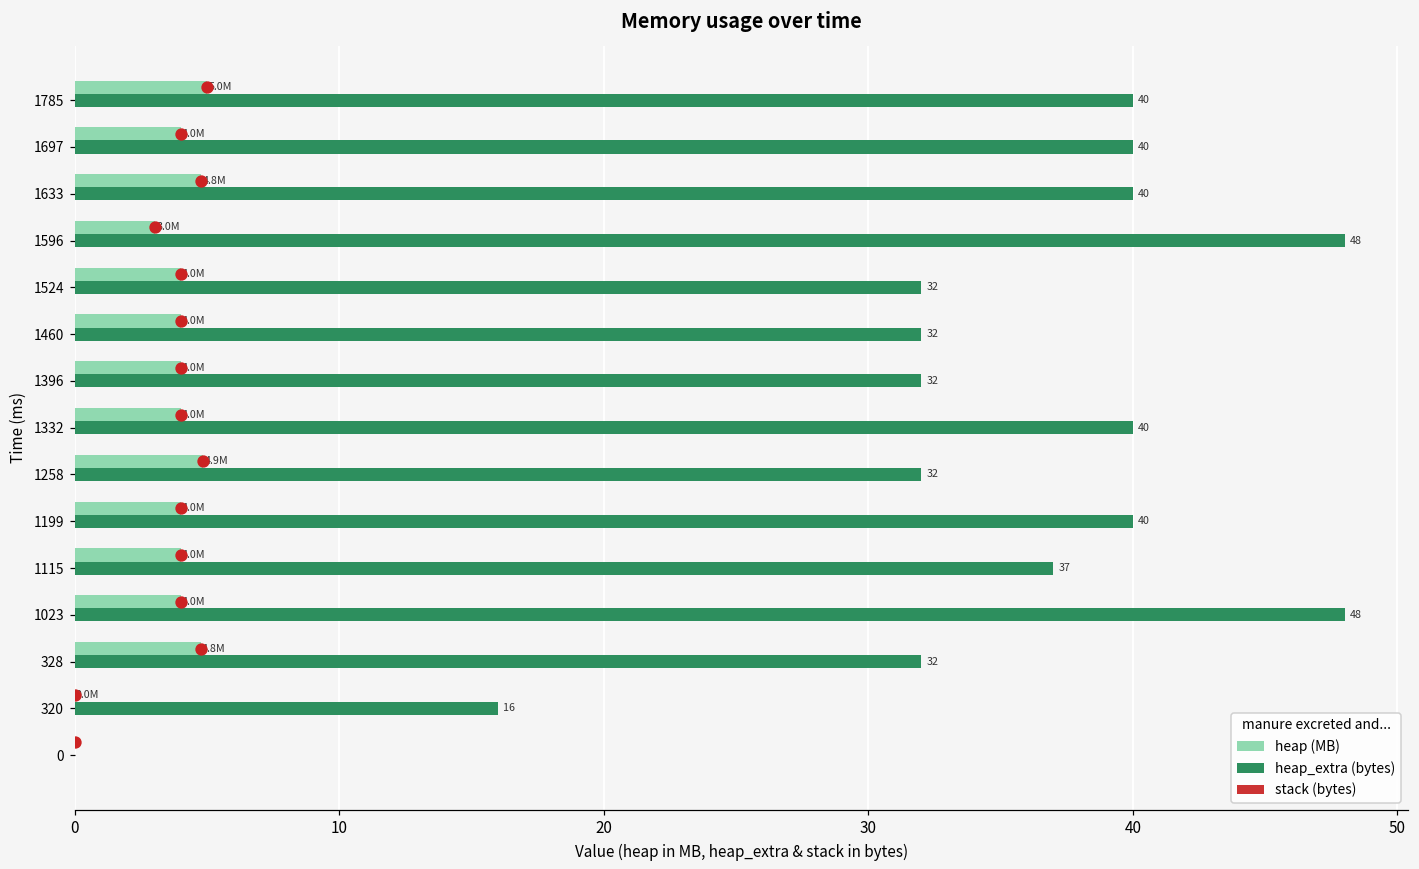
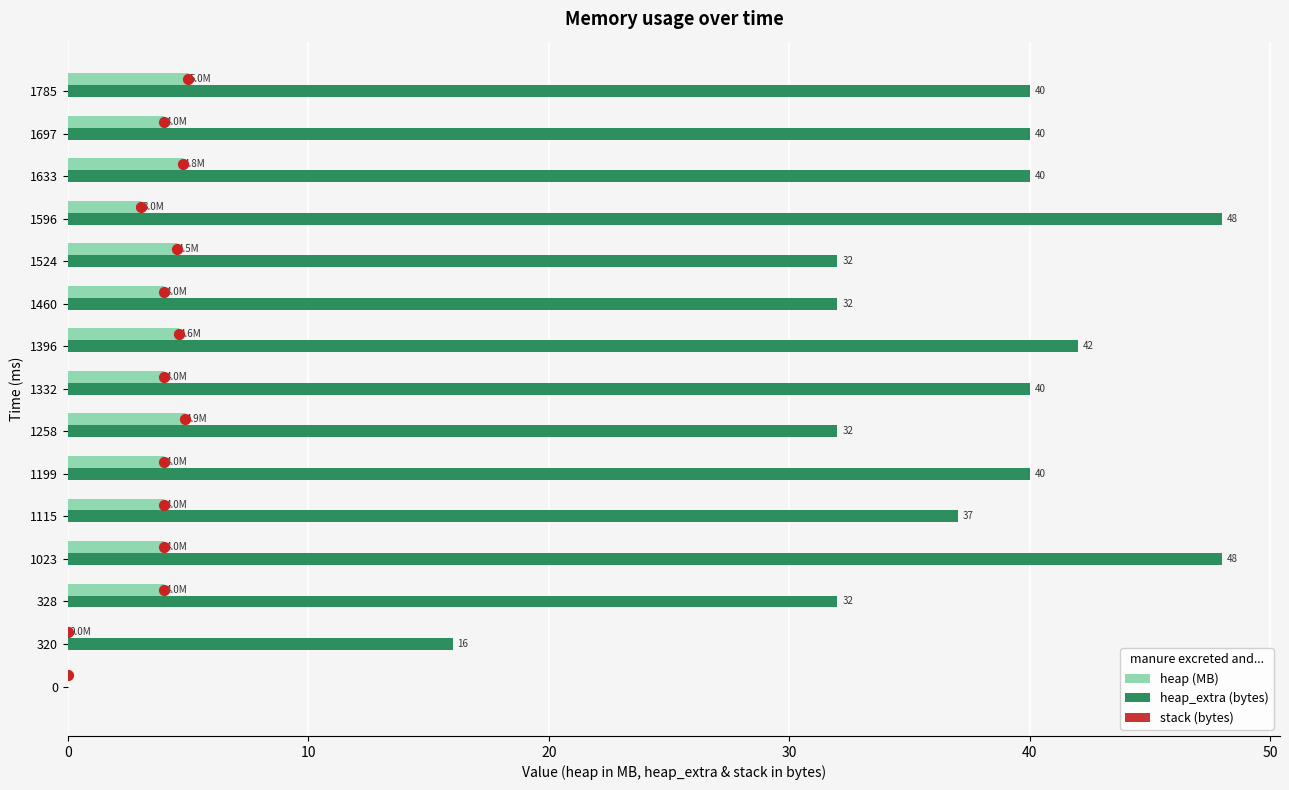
heap (MB), 1524: 4.0M -> 4.5M
heap (MB), 1396: 4.0M -> 4.6M
heap_extra (bytes), 1396: 32 -> 42
heap (MB), 328: 4.8M -> 4.0M
